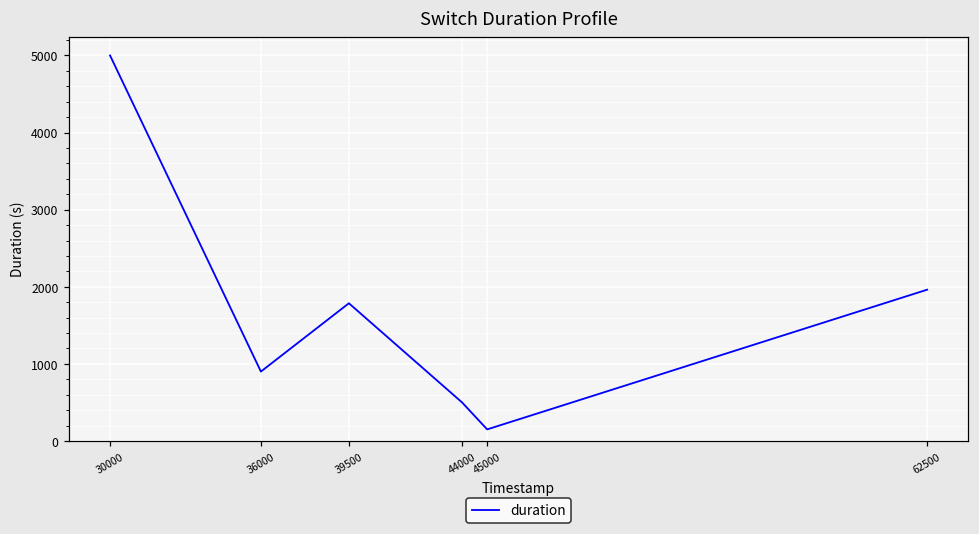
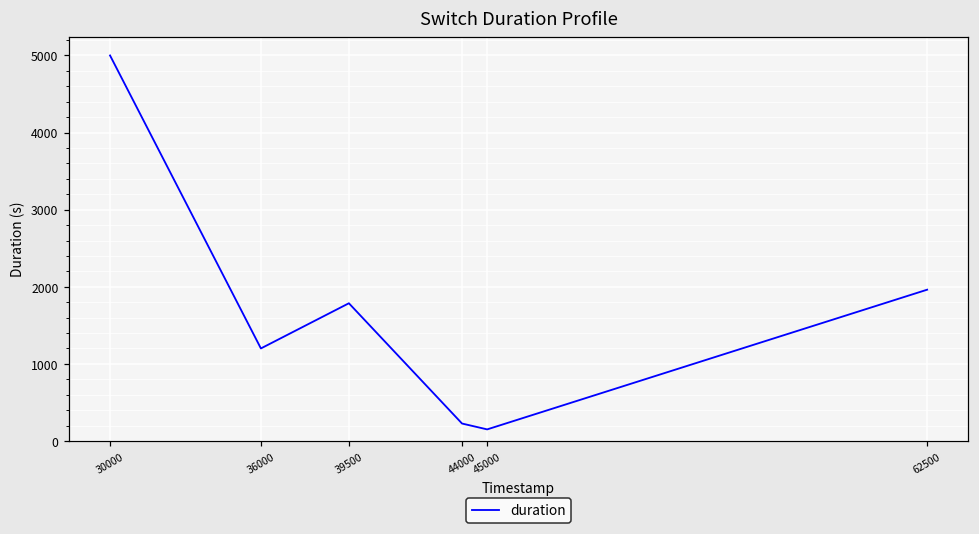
36000: 900 -> 1200
44000: 500 -> 200
